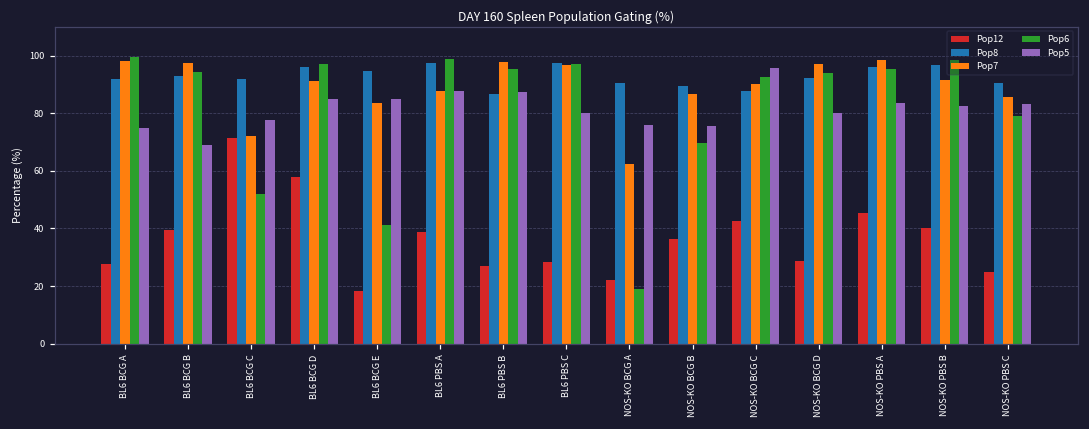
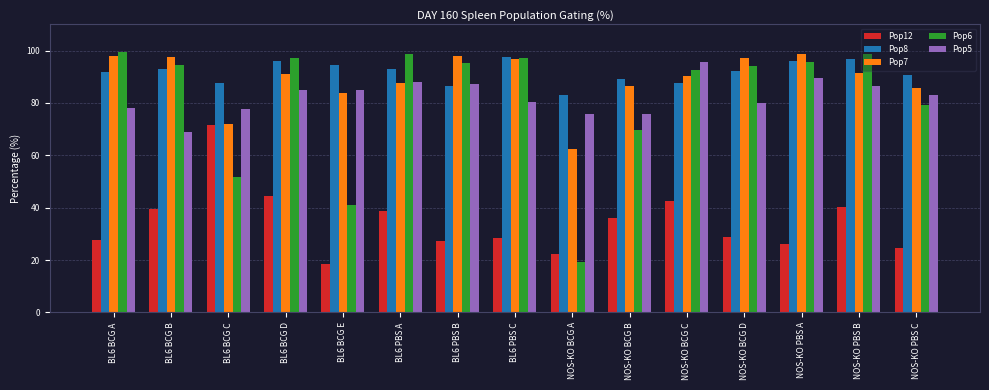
Pop5, BL6 BCG A: 75 -> 78
Pop8, BL6 BCG C: 92 -> 88
Pop12, BL6 BCG D: 58 -> 45
Pop8, BL6 PBS A: 98 -> 93
Pop8, NOS-KO BCG A: 91 -> 83
Pop12, NOS-KO PBS A: 45 -> 26
Pop5, NOS-KO PBS A: 84 -> 90
Pop5, NOS-KO PBS B: 83 -> 87
